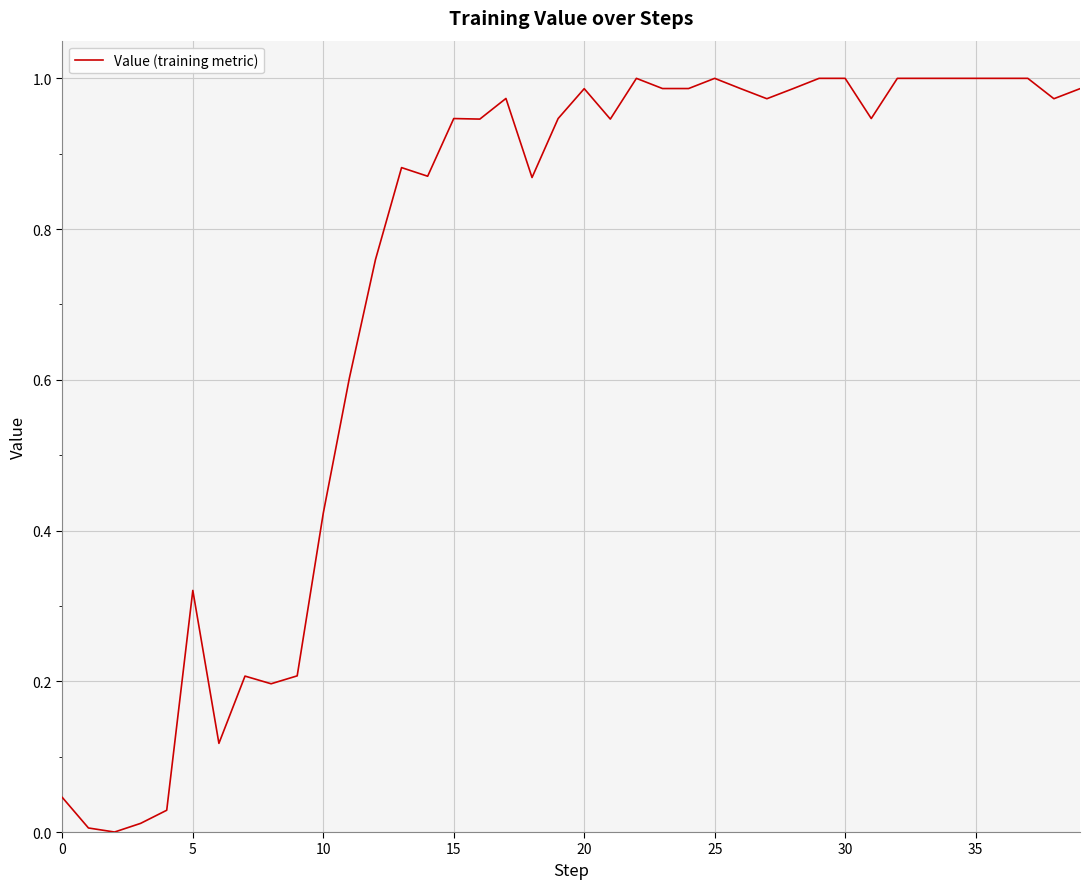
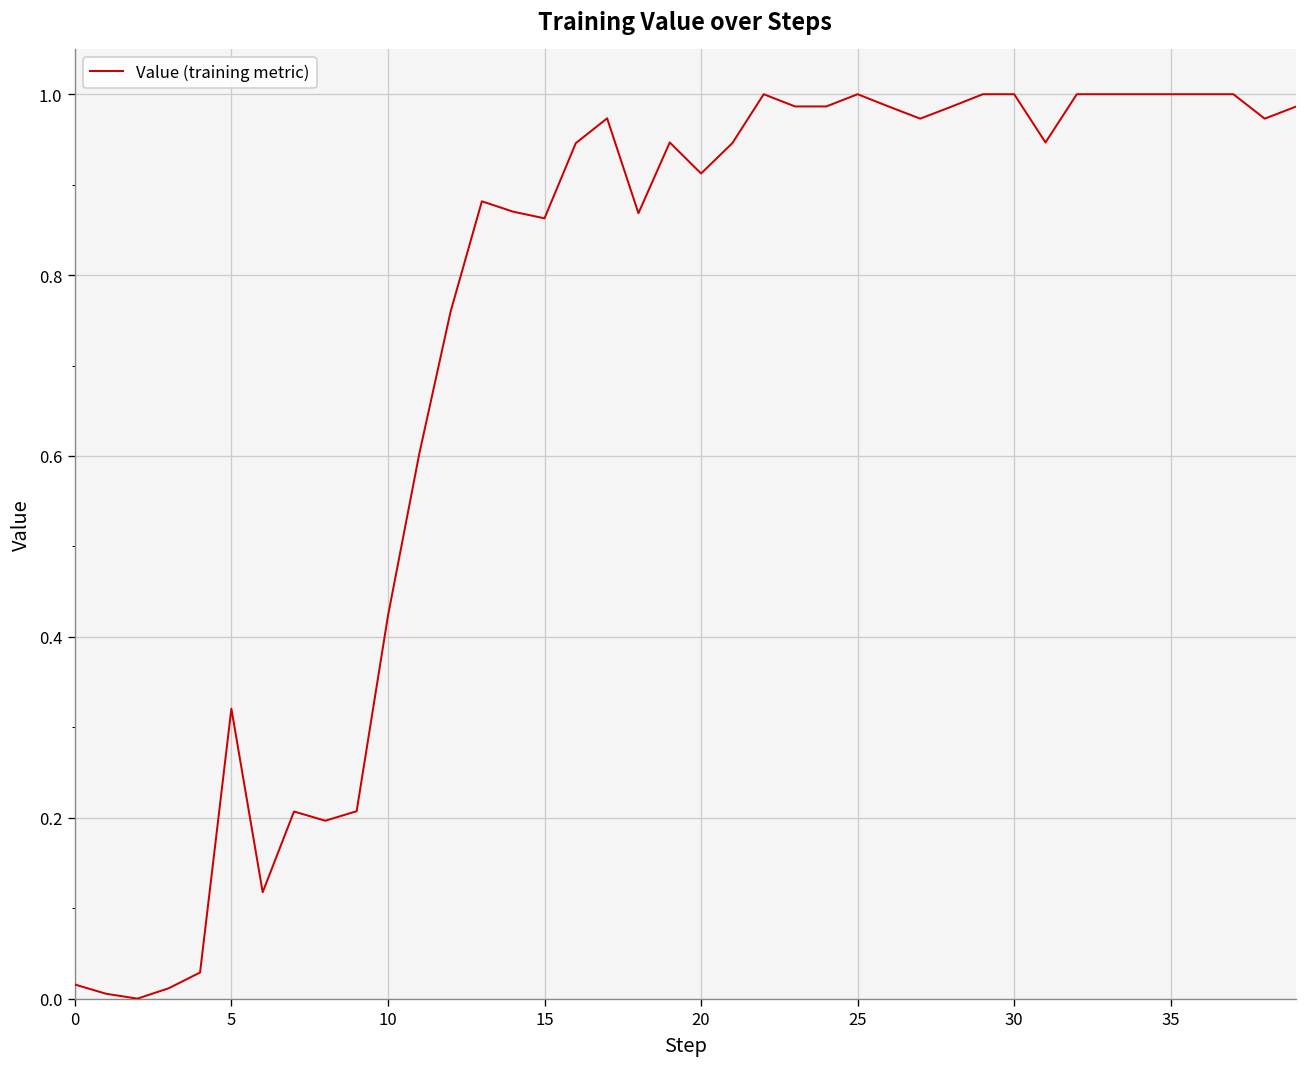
0: 0.05 -> 0.02
15: 0.95 -> 0.86
20: 0.99 -> 0.91
